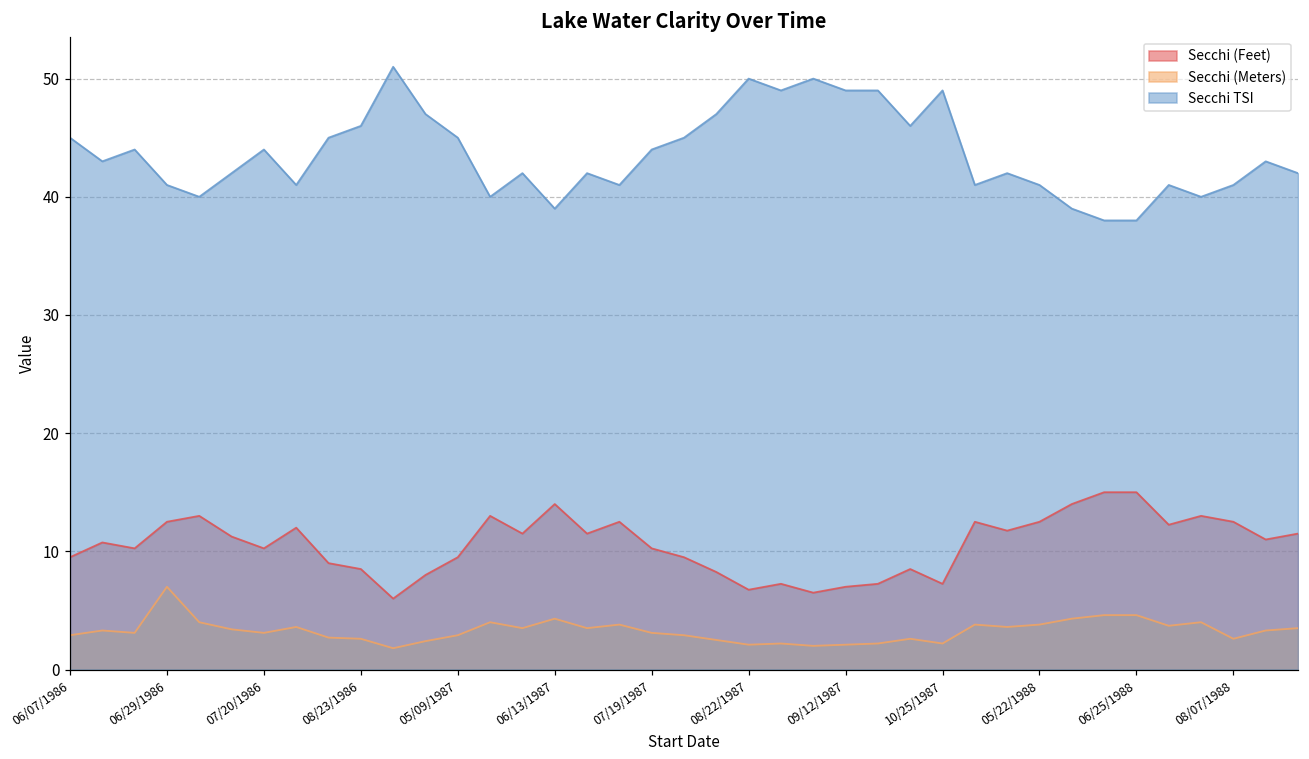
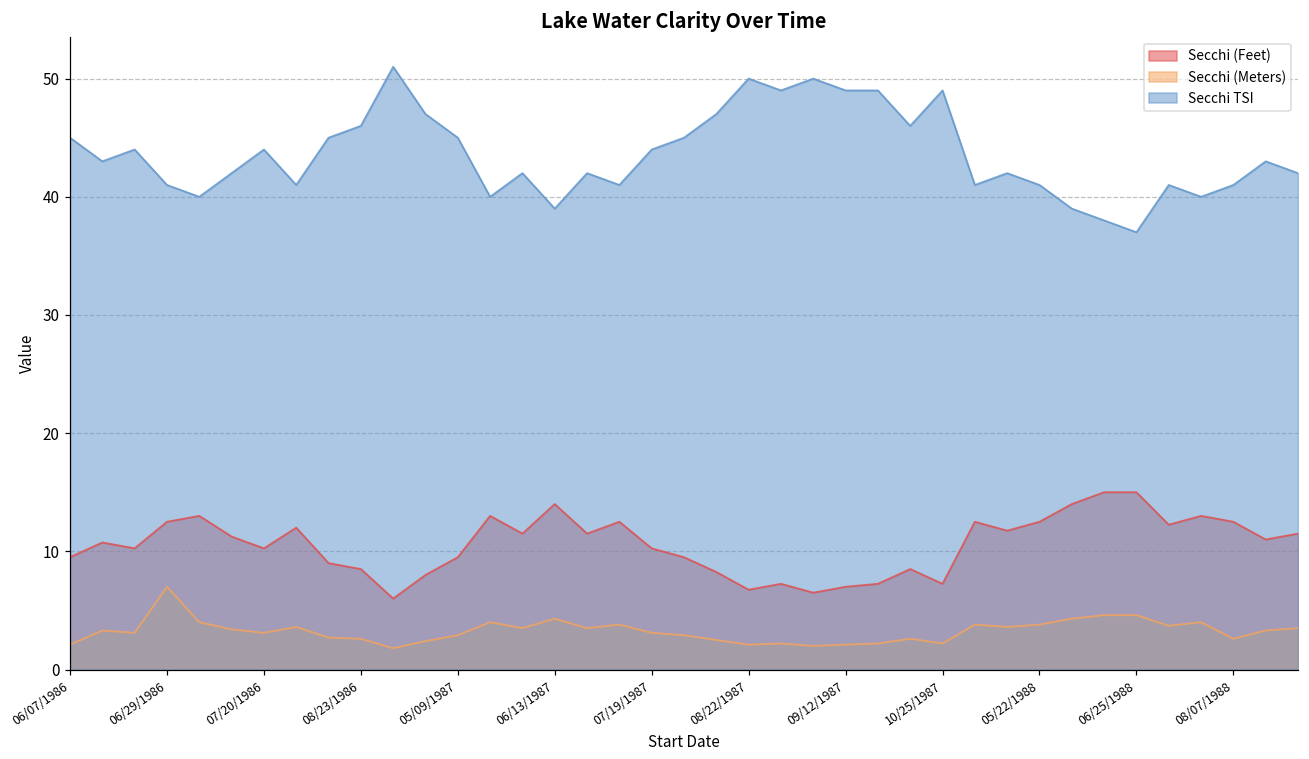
Secchi (Meters), 06/07/1986: 2.9 -> 2.1
Secchi TSI, 06/25/1988: 38 -> 37
